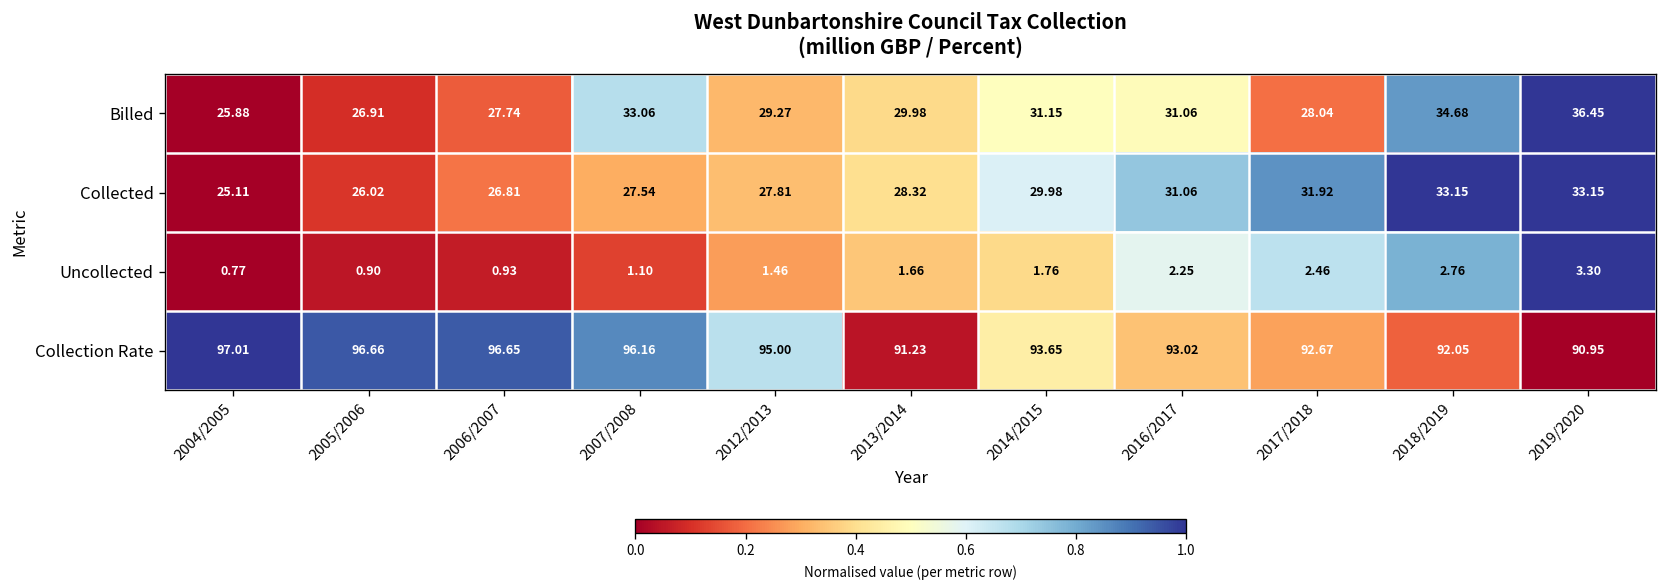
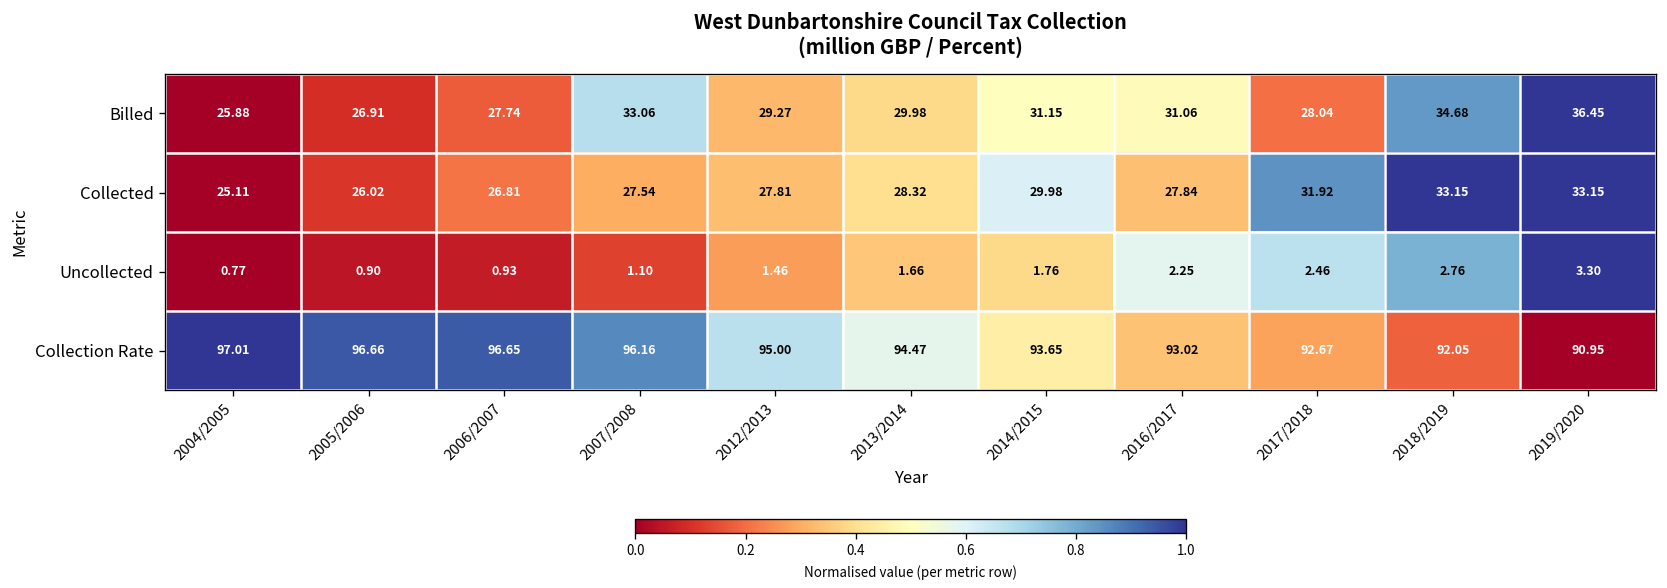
Collected, 2016/2017: 31.06 -> 27.84
Collection Rate, 2013/2014: 91.23 -> 94.47
